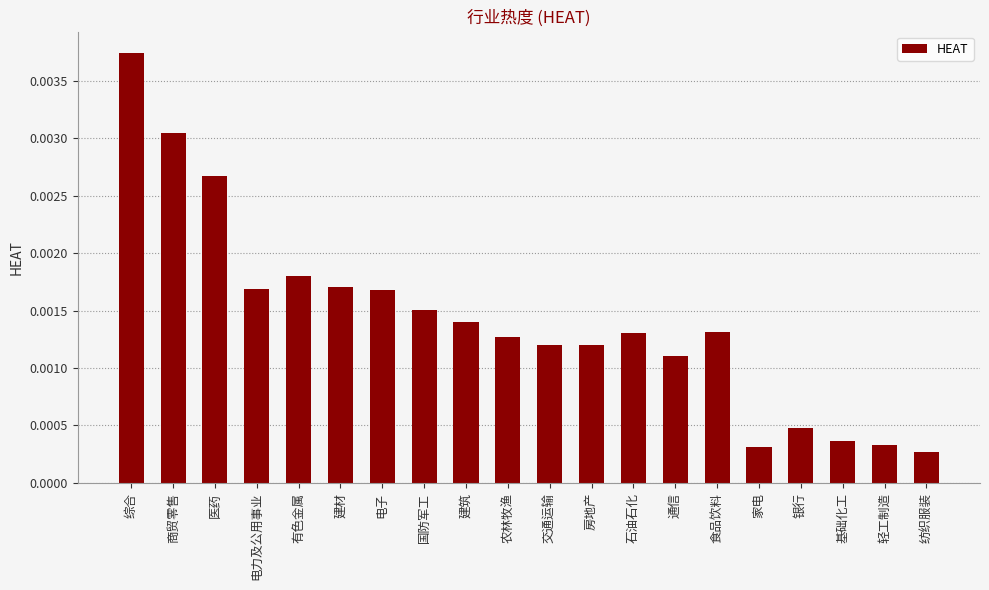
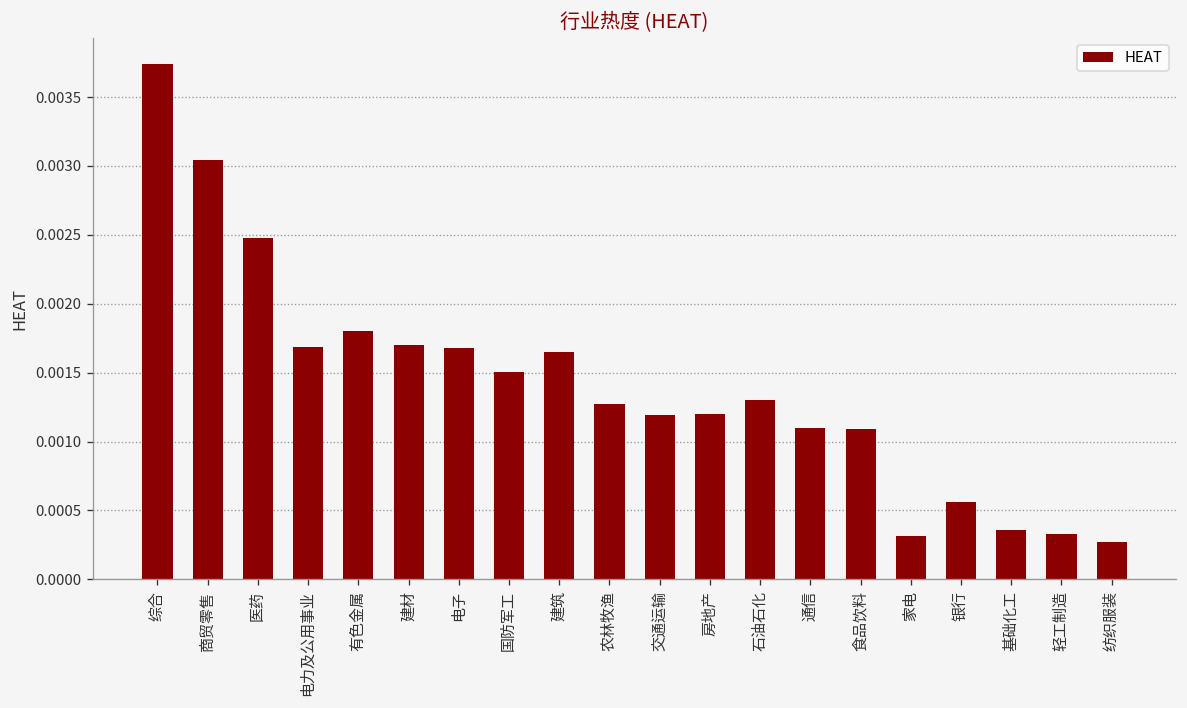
医药: 0.00267 -> 0.00248
建筑: 0.00140 -> 0.00165
食品饮料: 0.00131 -> 0.00109
银行: 0.00048 -> 0.00056
